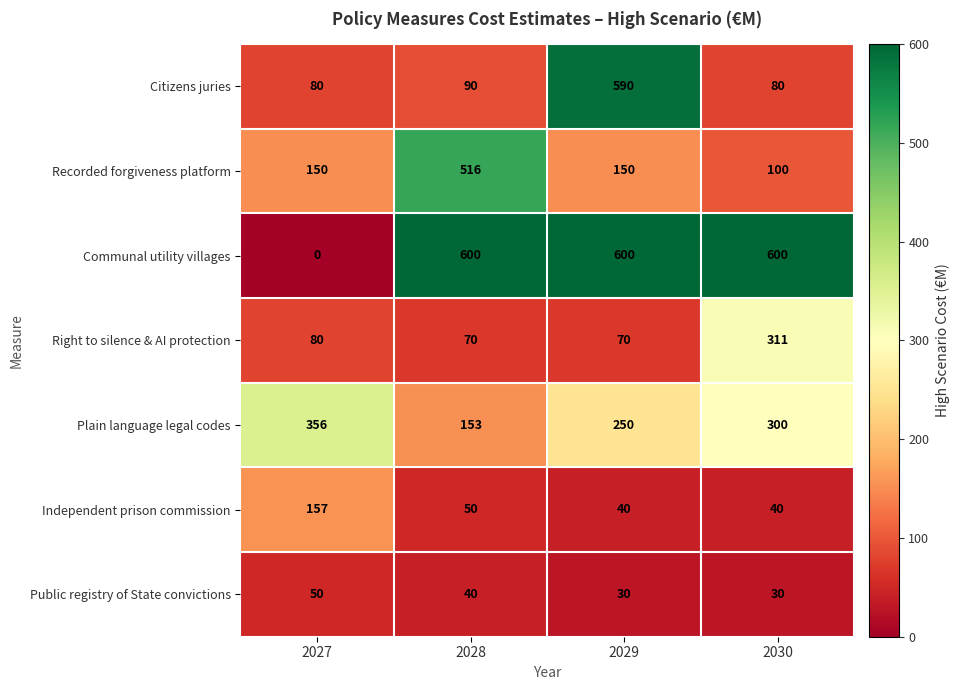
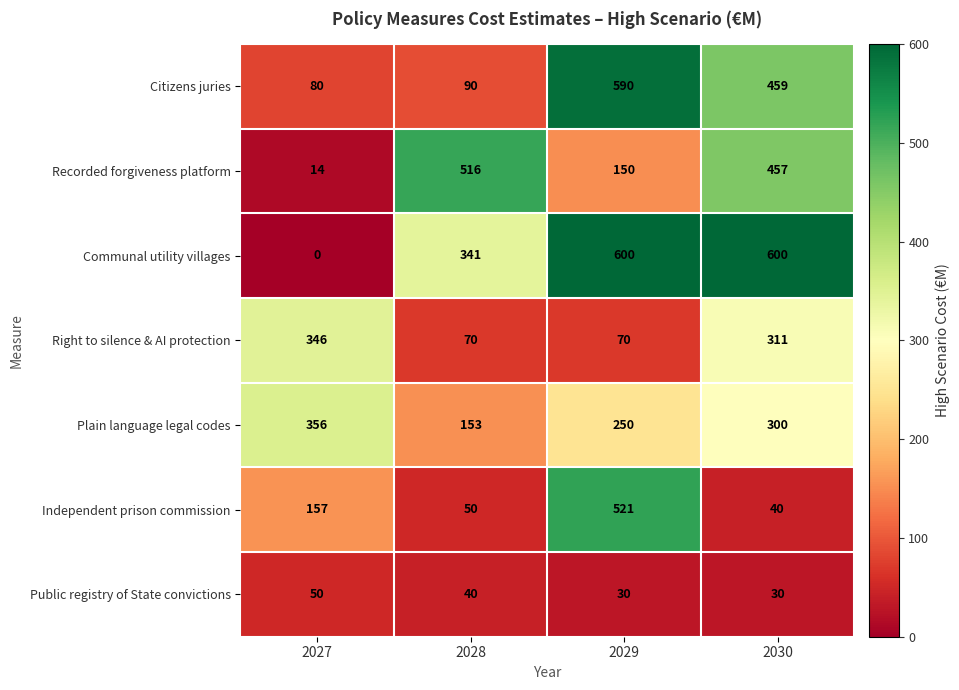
Citizens juries, 2030: 80 -> 459
Recorded forgiveness platform, 2027: 150 -> 14
Recorded forgiveness platform, 2030: 100 -> 457
Communal utility villages, 2028: 600 -> 341
Right to silence & AI protection, 2027: 80 -> 346
Independent prison commission, 2029: 40 -> 521
